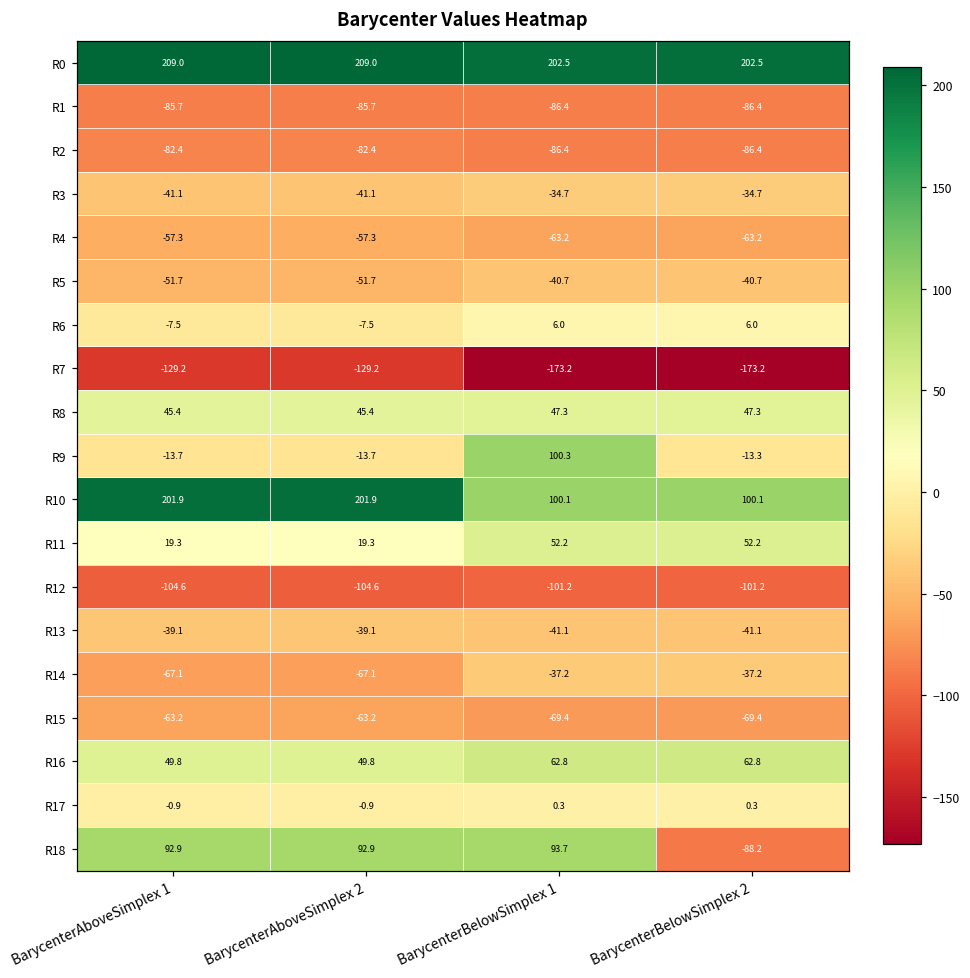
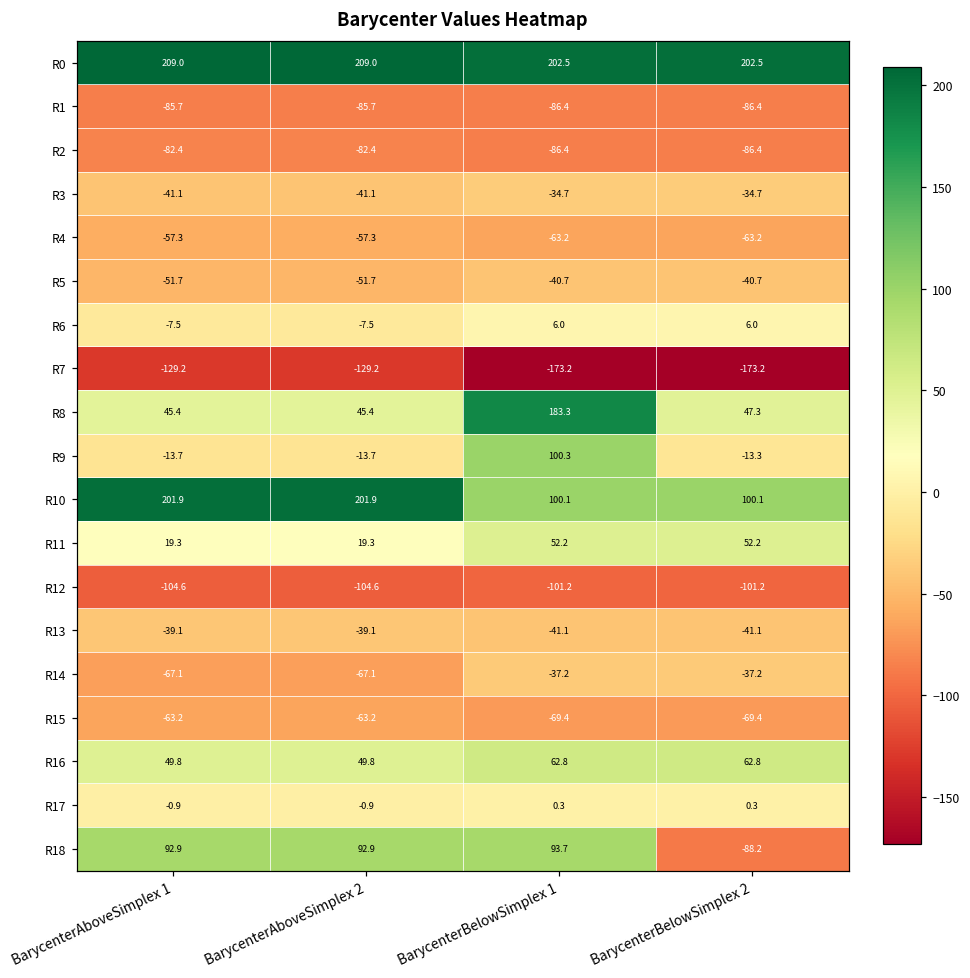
R8, BarycenterBelowSimplex 1: 47.3 -> 183.3
